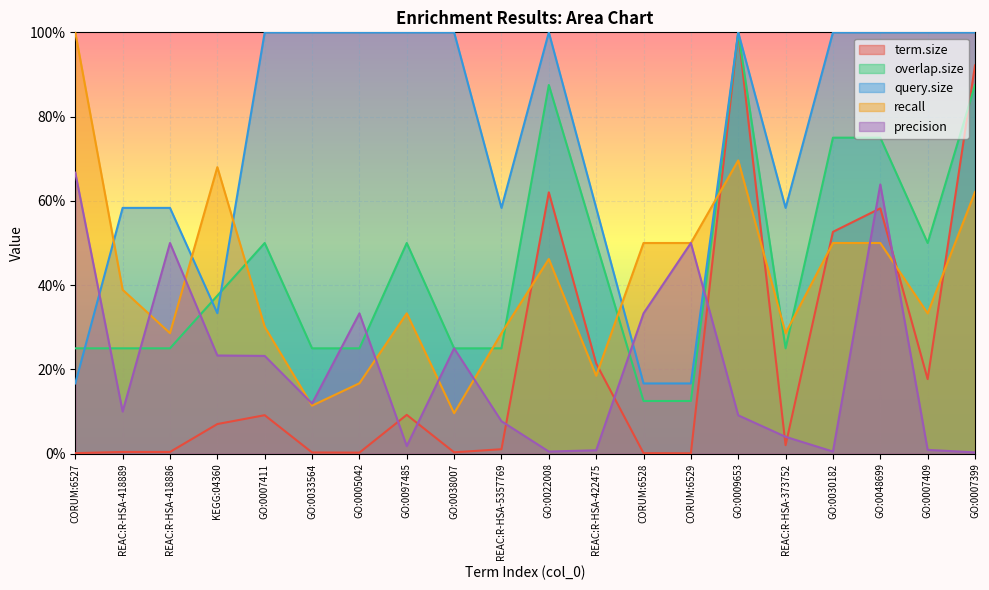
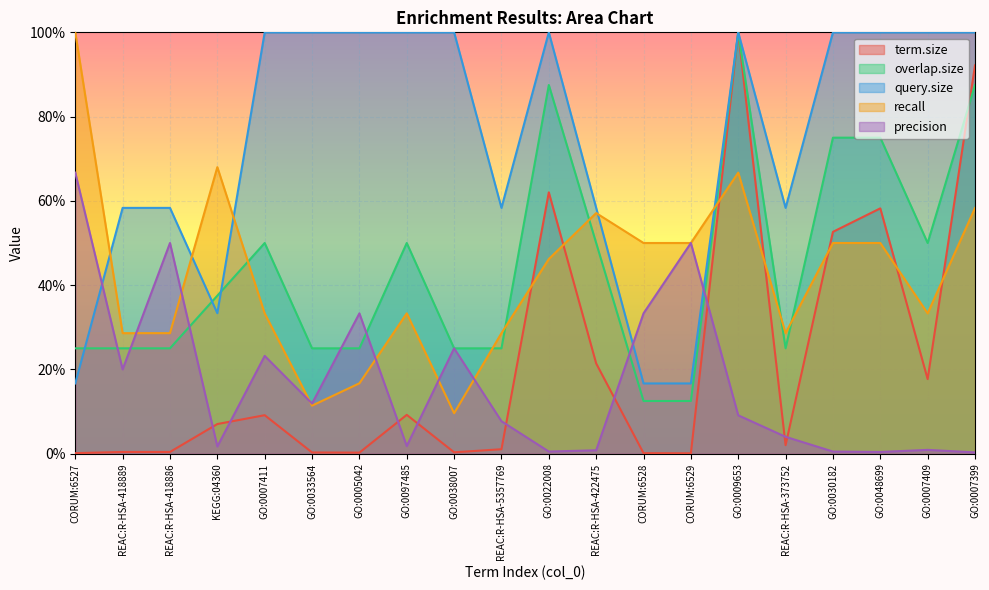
recall, REAC:R-HSA-418889: 39% -> 29%
precision, REAC:R-HSA-418889: 10% -> 20%
precision, KEGG:04360: 23% -> 2%
recall, GO:0007411: 30% -> 33%
recall, REAC:R-HSA-422475: 19% -> 57%
recall, GO:0009653: 70% -> 67%
precision, GO:0048699: 64% -> 0%
recall, GO:0007399: 62% -> 58%
